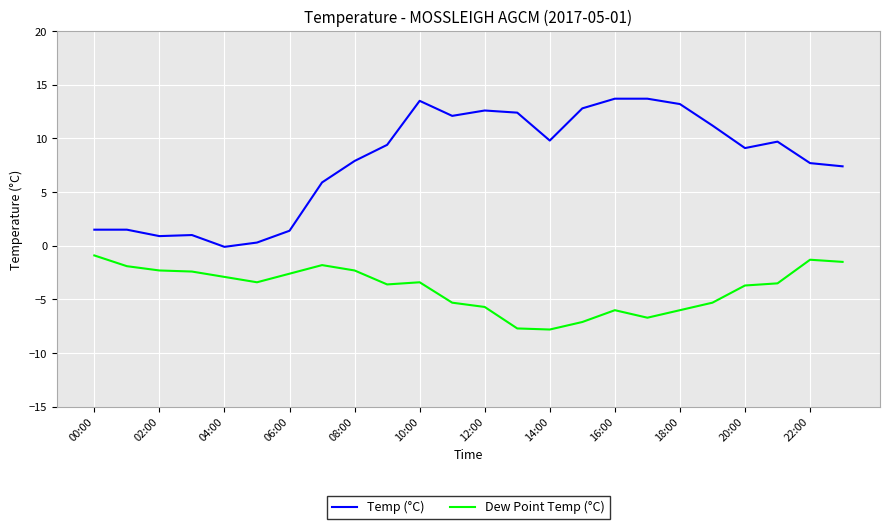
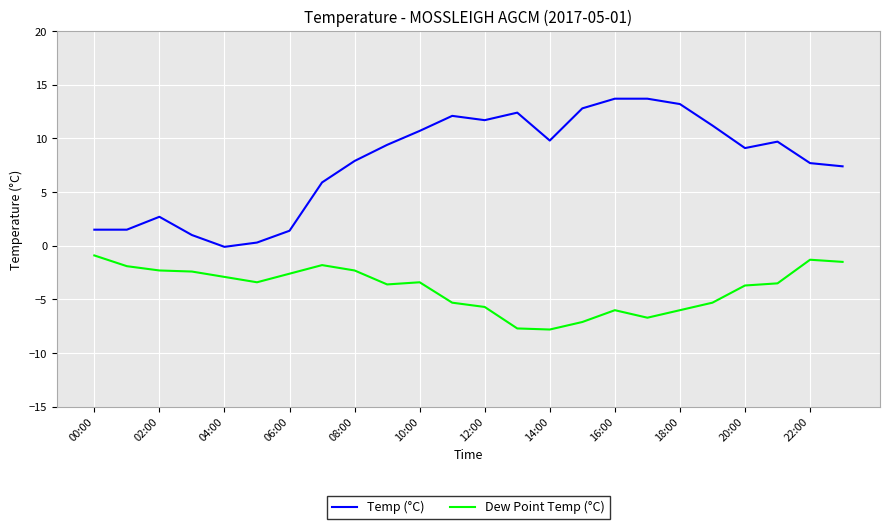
Temp (°C), 02:00: 0.9 -> 2.7
Temp (°C), 10:00: 13.5 -> 10.7
Temp (°C), 12:00: 12.6 -> 11.7
